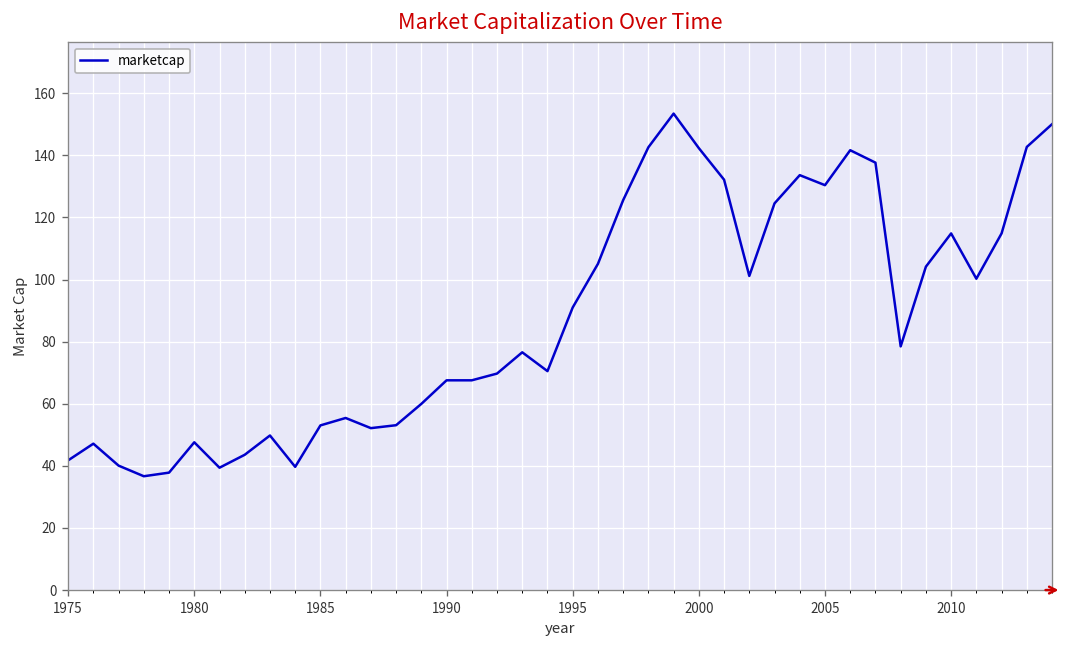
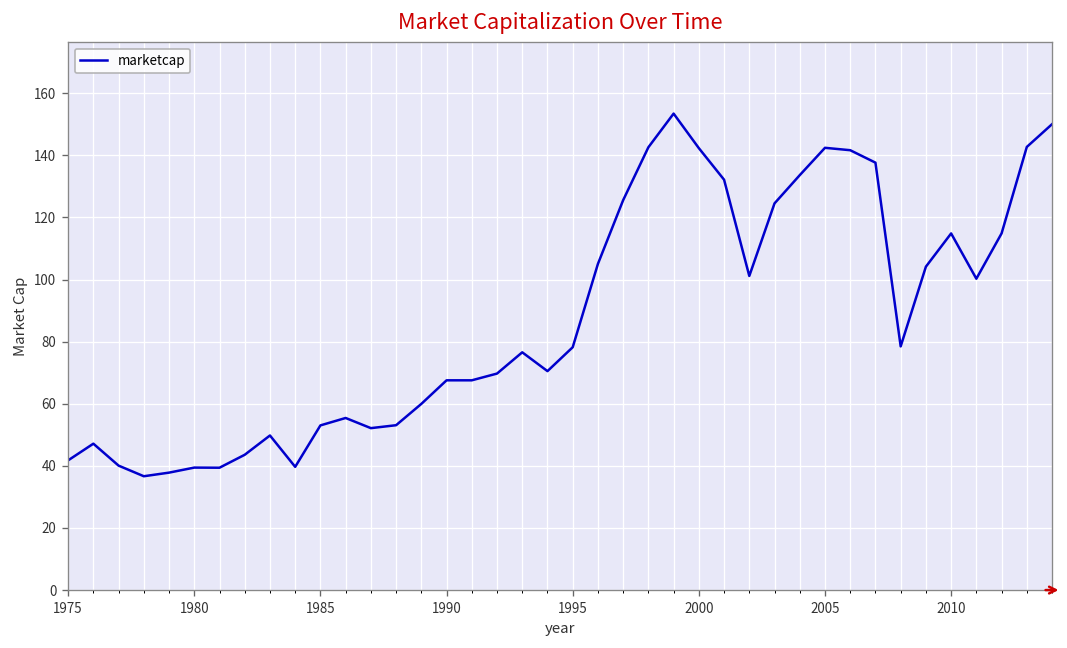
1980: 48 -> 39
1995: 91 -> 78
2005: 130 -> 142
